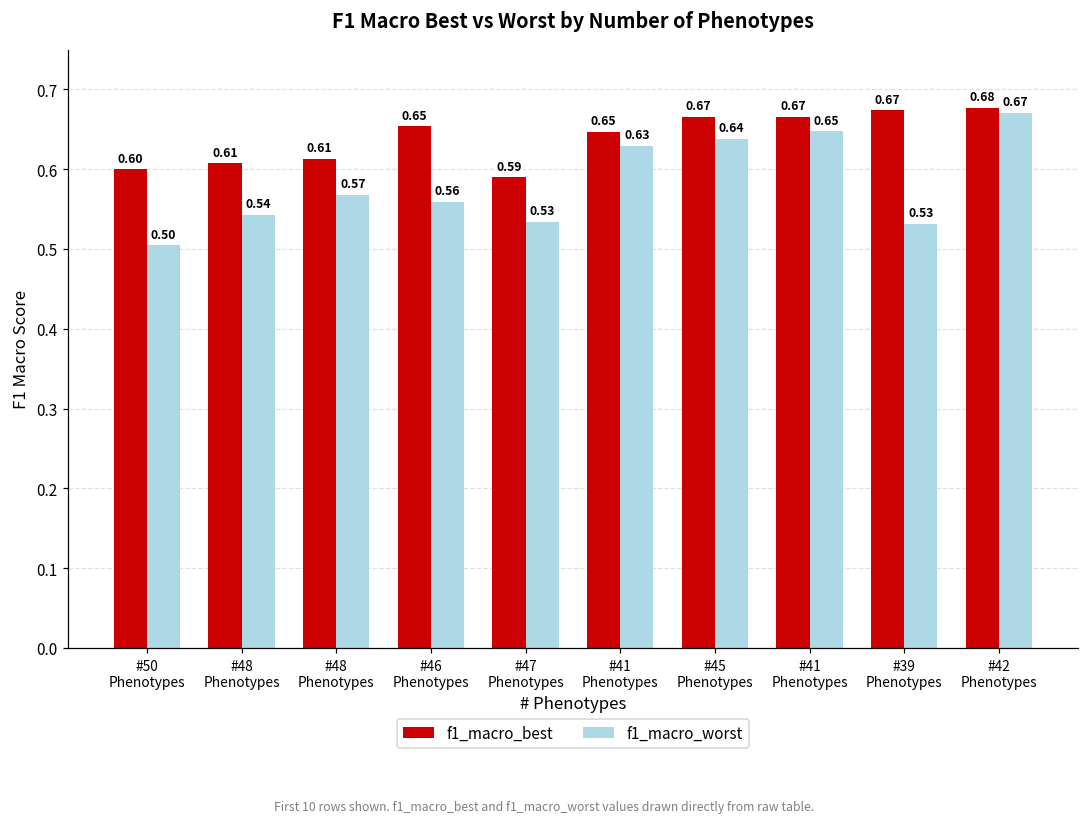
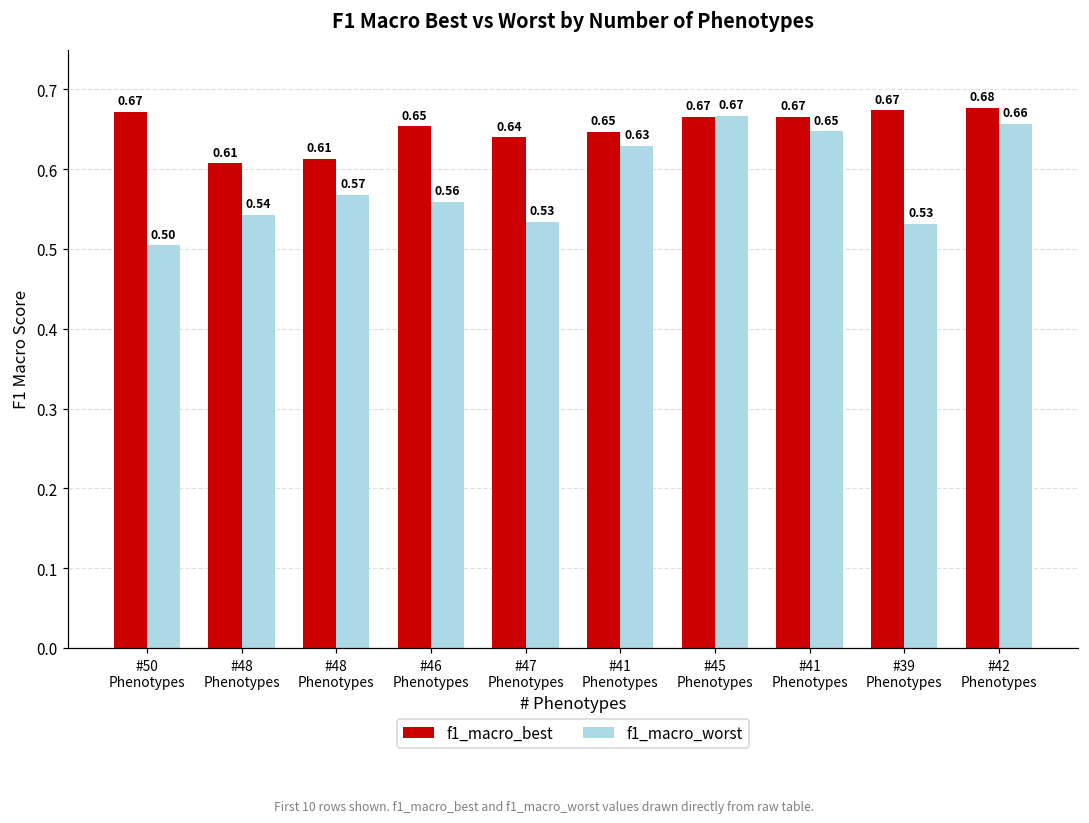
f1_macro_best, #50 Phenotypes: 0.60 -> 0.67
f1_macro_best, #47 Phenotypes: 0.59 -> 0.64
f1_macro_worst, #45 Phenotypes: 0.64 -> 0.67
f1_macro_worst, #42 Phenotypes: 0.67 -> 0.66
